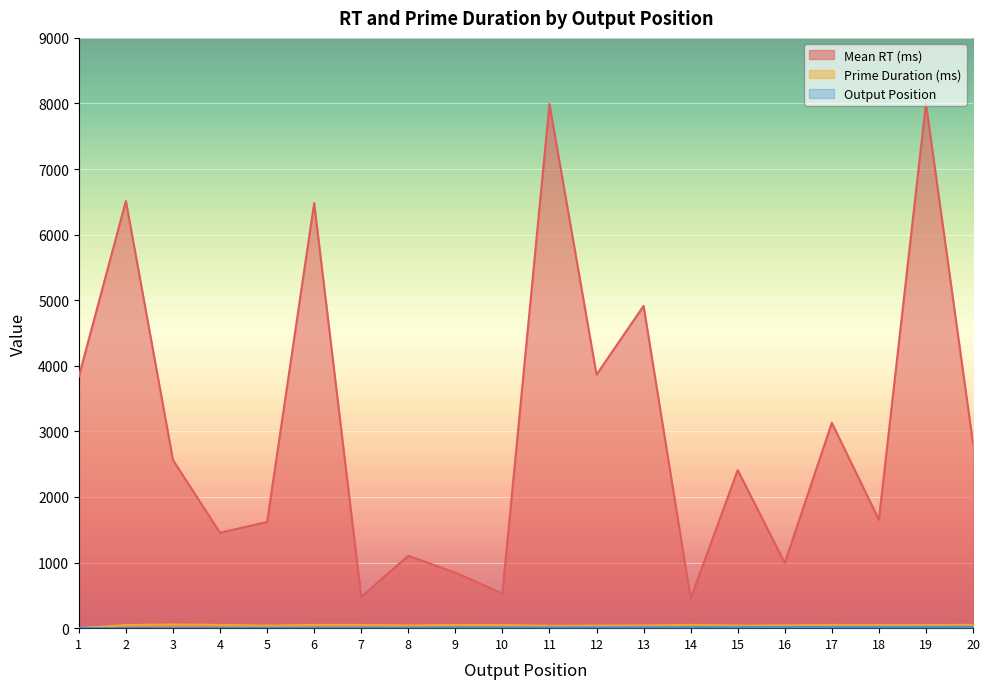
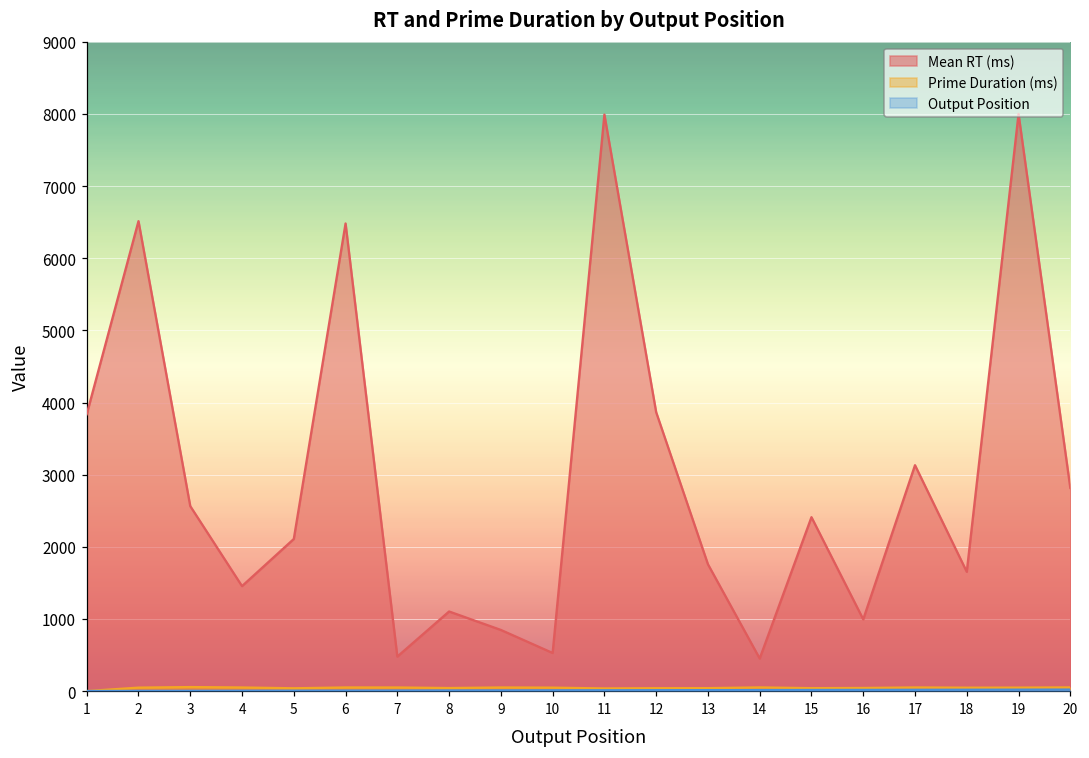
Mean RT (ms), 5: 1600 -> 2100
Mean RT (ms), 13: 4900 -> 1800
